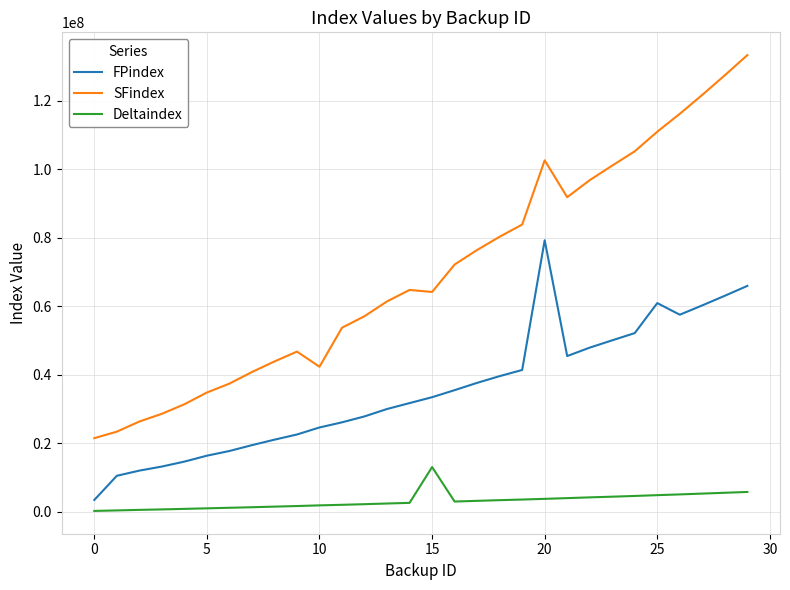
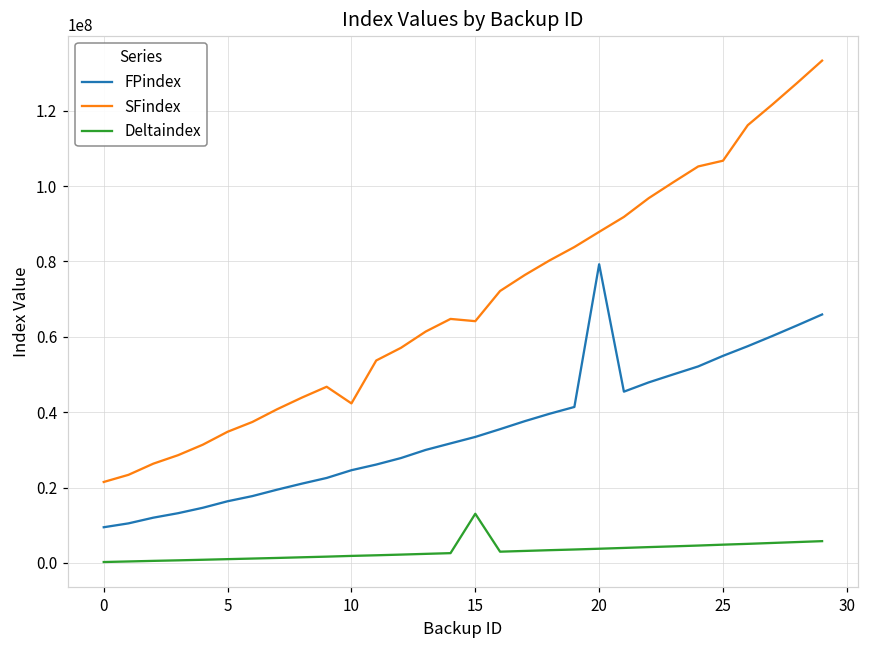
FPindex, 0: 3000000 -> 9000000
SFindex, 20: 103000000 -> 88000000
FPindex, 25: 61000000 -> 55000000
SFindex, 25: 111000000 -> 107000000
